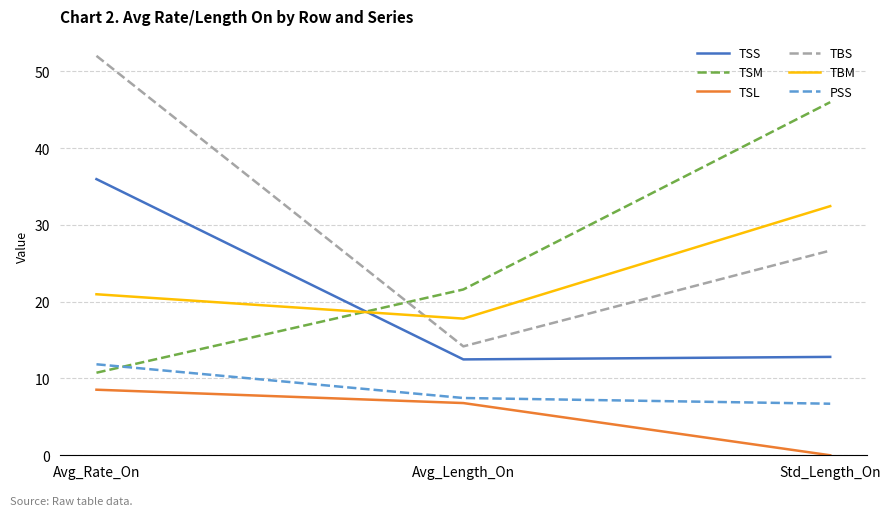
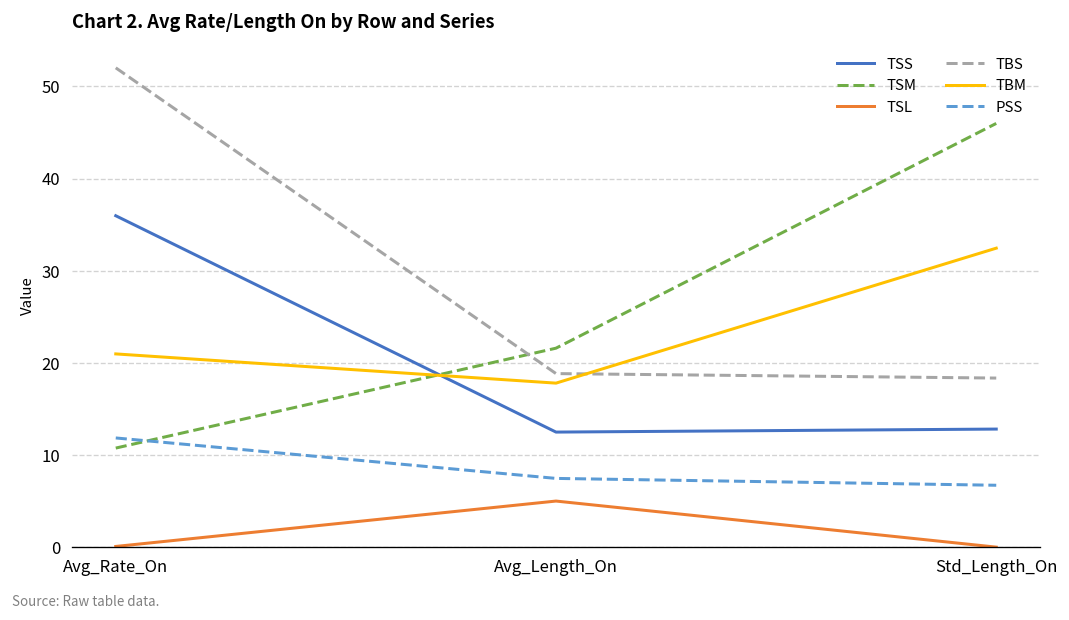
TSL, Avg_Rate_On: 9 -> 0
TSL, Avg_Length_On: 7 -> 5
TBS, Avg_Length_On: 14 -> 19
TBS, Std_Length_On: 27 -> 18
